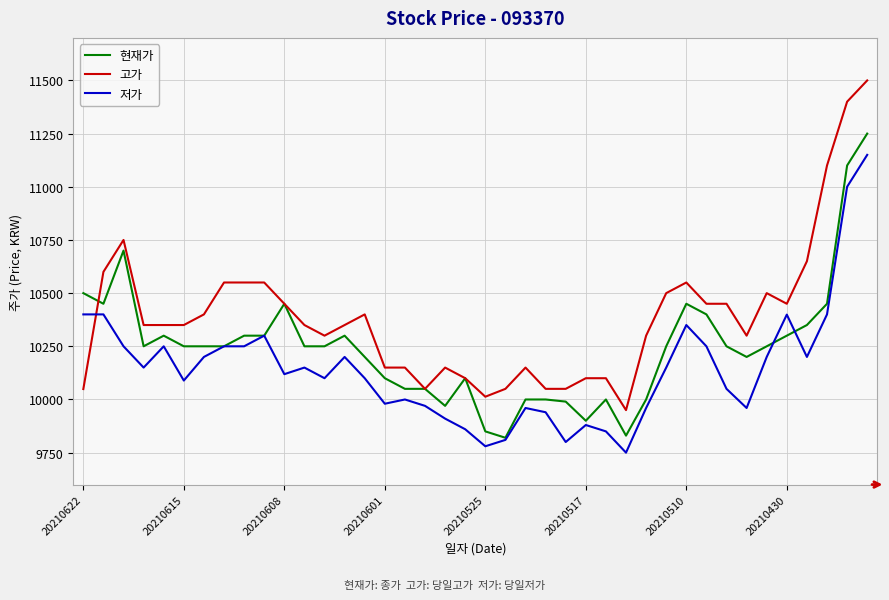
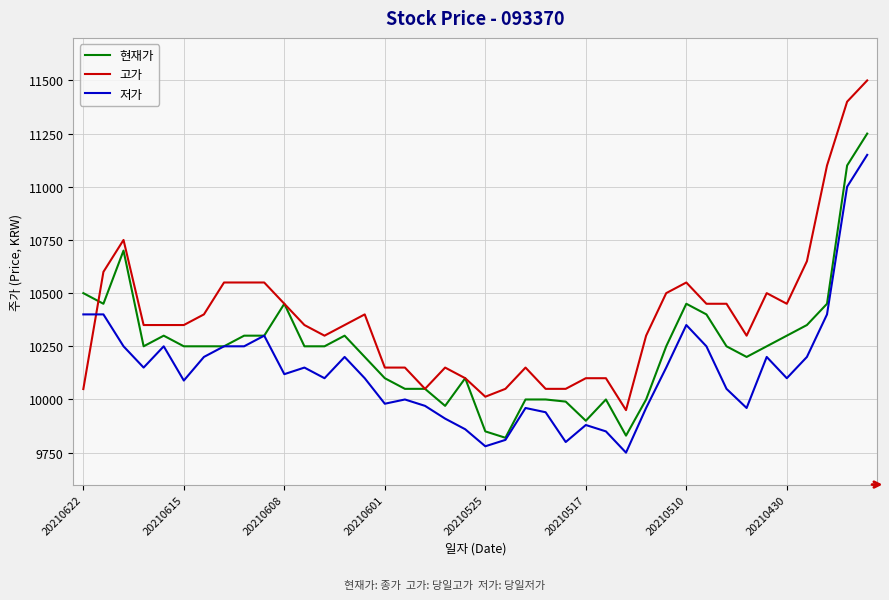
저가, 20210430: 10400 -> 10100
